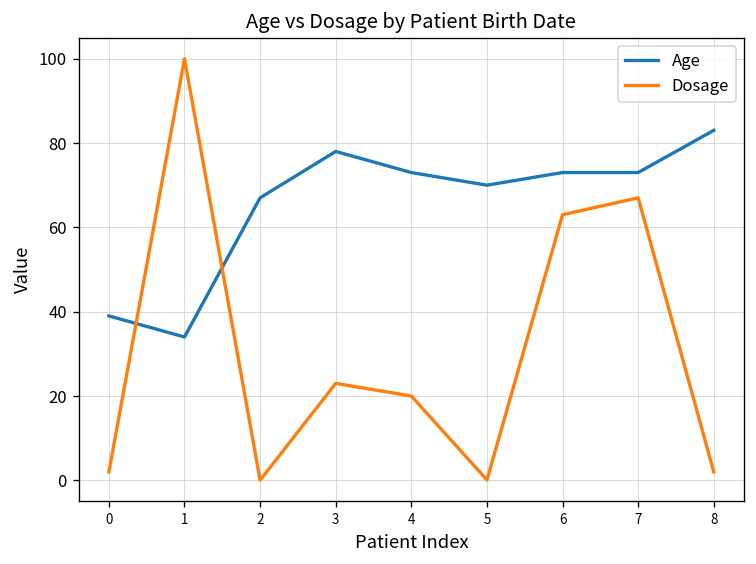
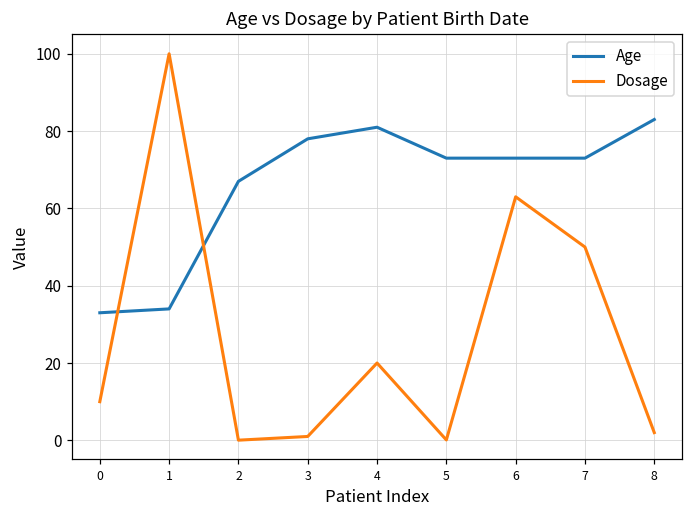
Age, 0: 39 -> 33
Dosage, 0: 2 -> 10
Dosage, 3: 23 -> 1
Age, 4: 73 -> 81
Age, 5: 70 -> 73
Dosage, 7: 67 -> 50
